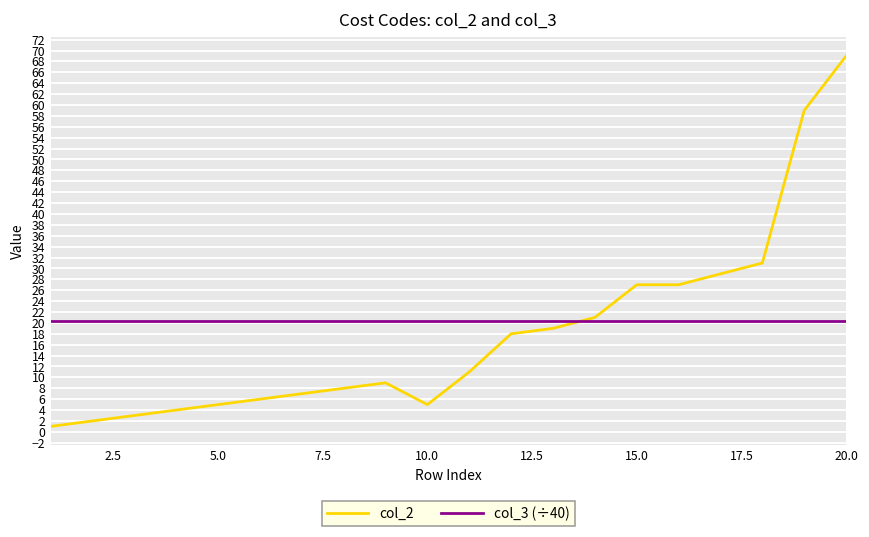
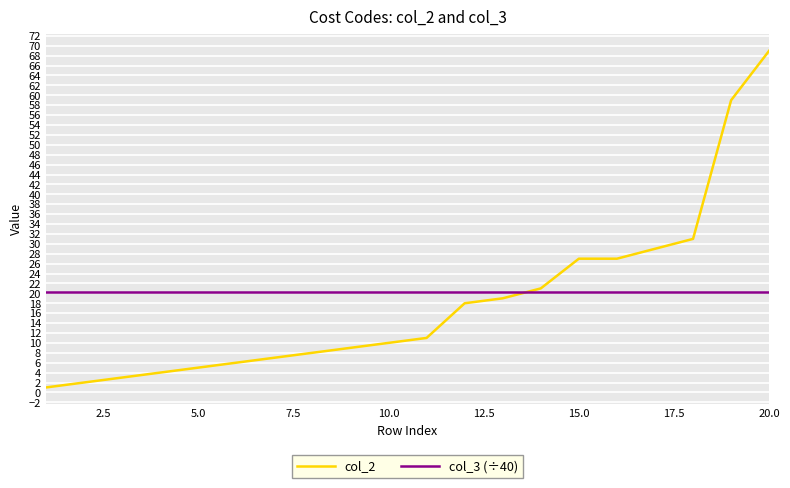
col_2, 10.0: 5 -> 10
